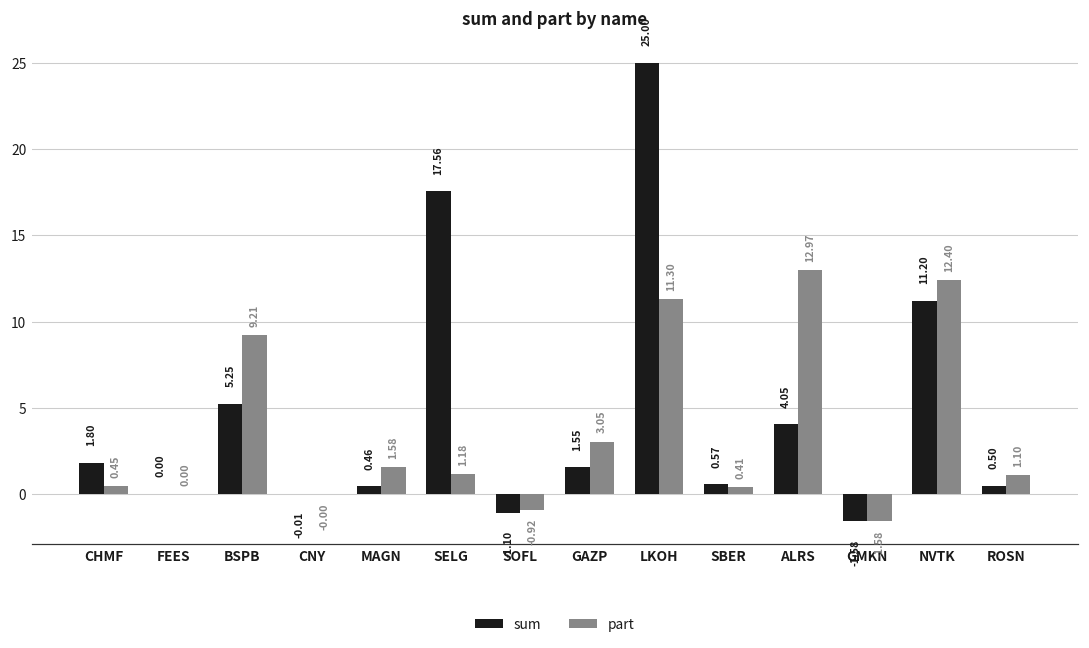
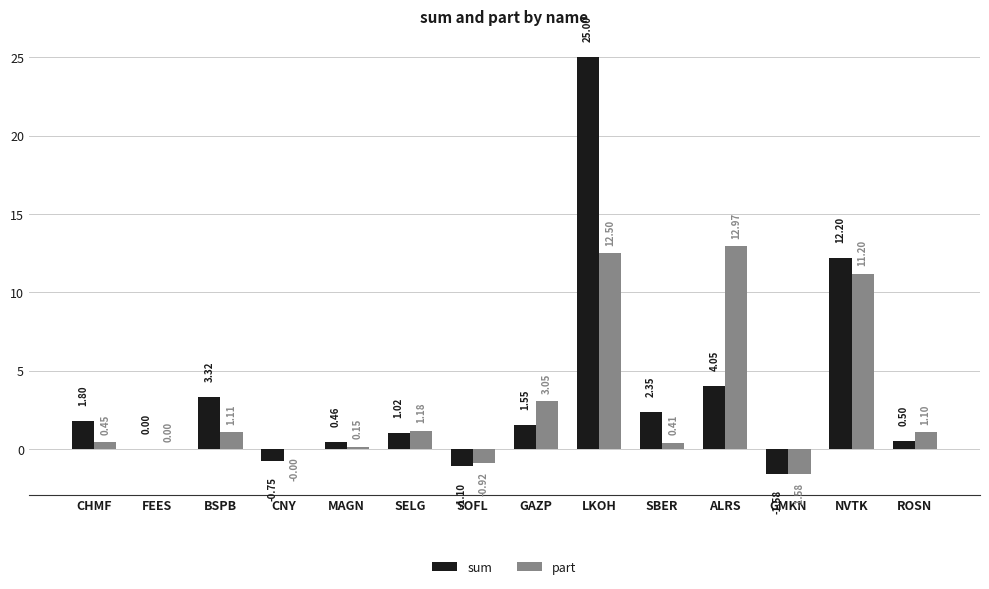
sum, BSPB: 5.25 -> 3.32
part, BSPB: 9.21 -> 1.11
sum, CNY: -0.01 -> -0.75
part, MAGN: 1.58 -> 0.15
sum, SELG: 17.56 -> 1.02
part, LKOH: 11.30 -> 12.50
sum, SBER: 0.57 -> 2.35
sum, NVTK: 11.20 -> 12.20
part, NVTK: 12.40 -> 11.20
